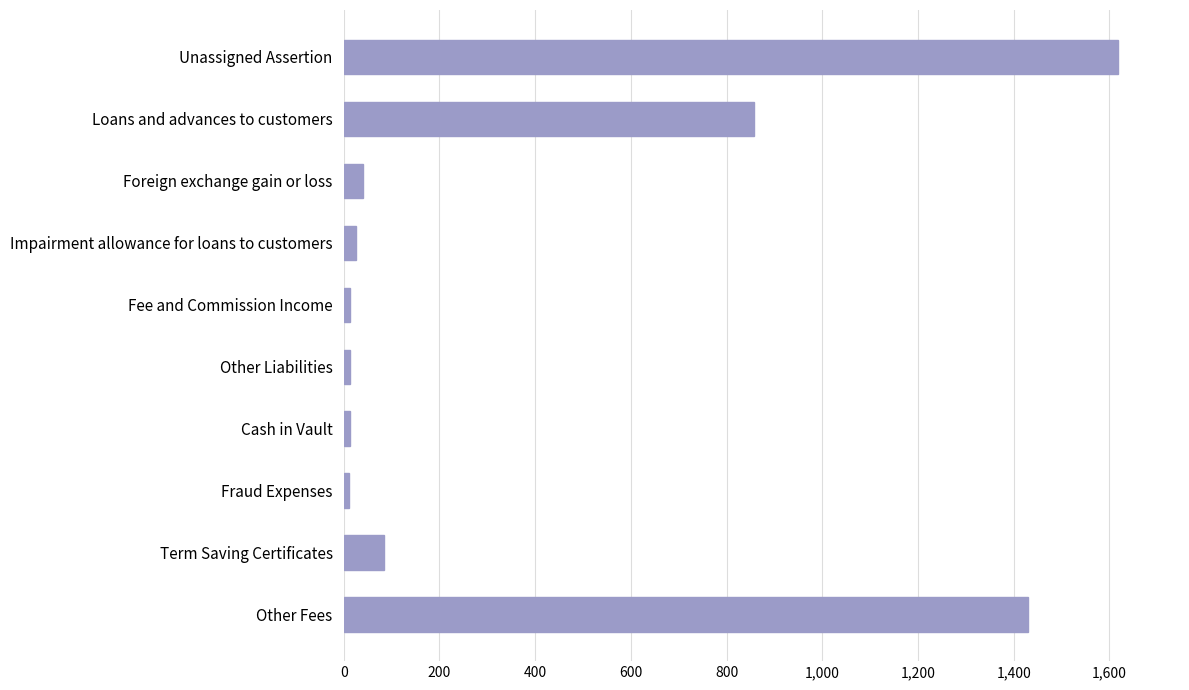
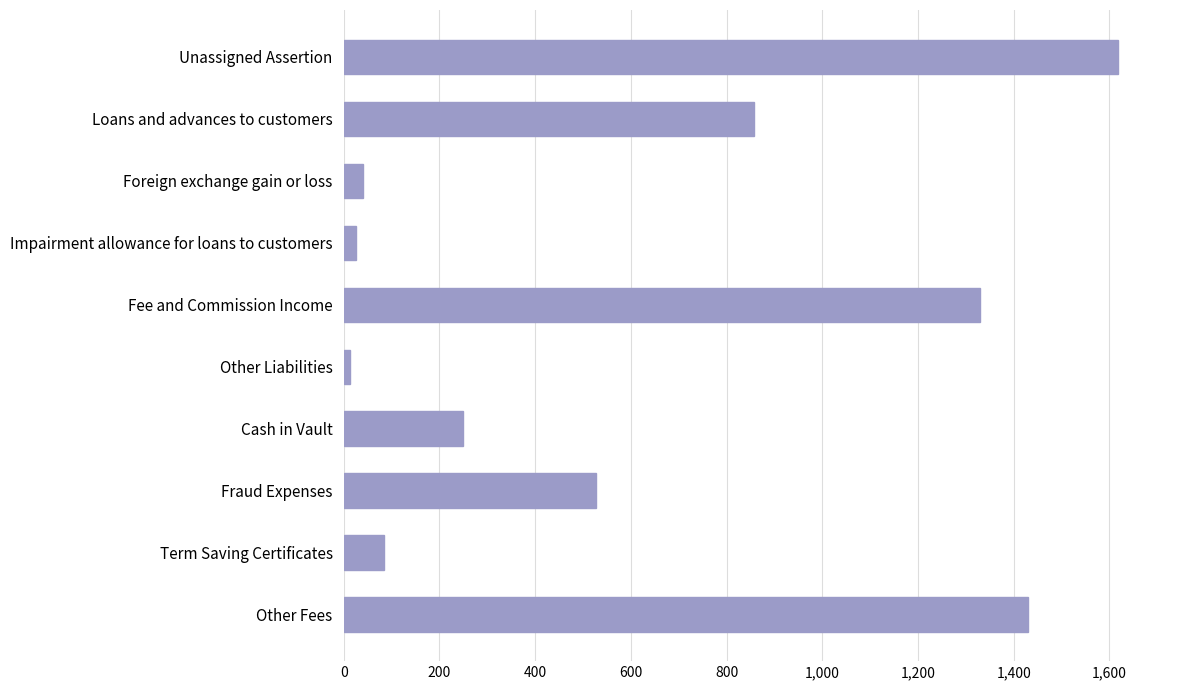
Fee and Commission Income: 10 -> 1,330
Cash in Vault: 10 -> 250
Fraud Expenses: 10 -> 530
